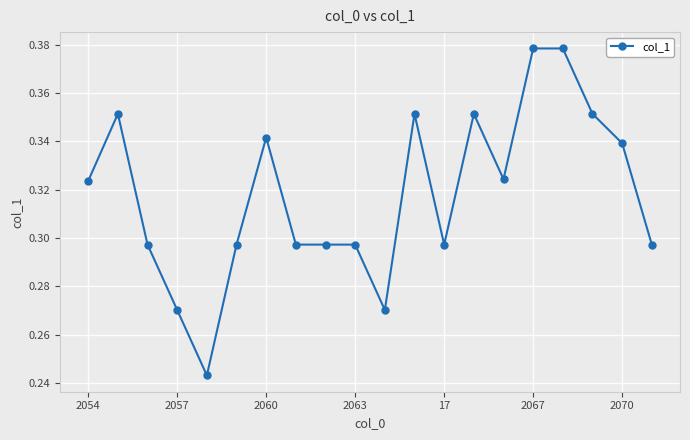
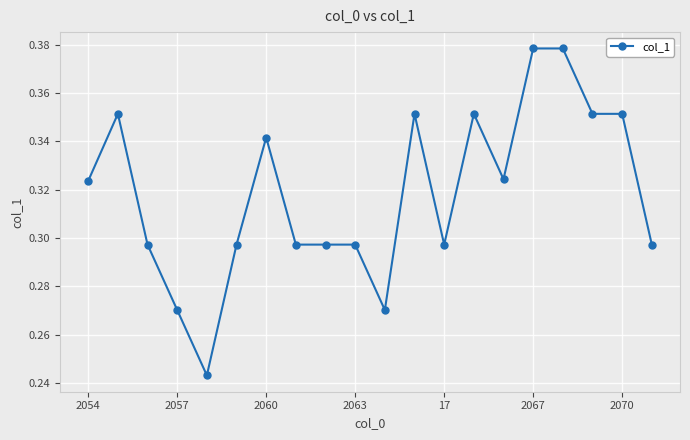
2070: 0.339 -> 0.351
